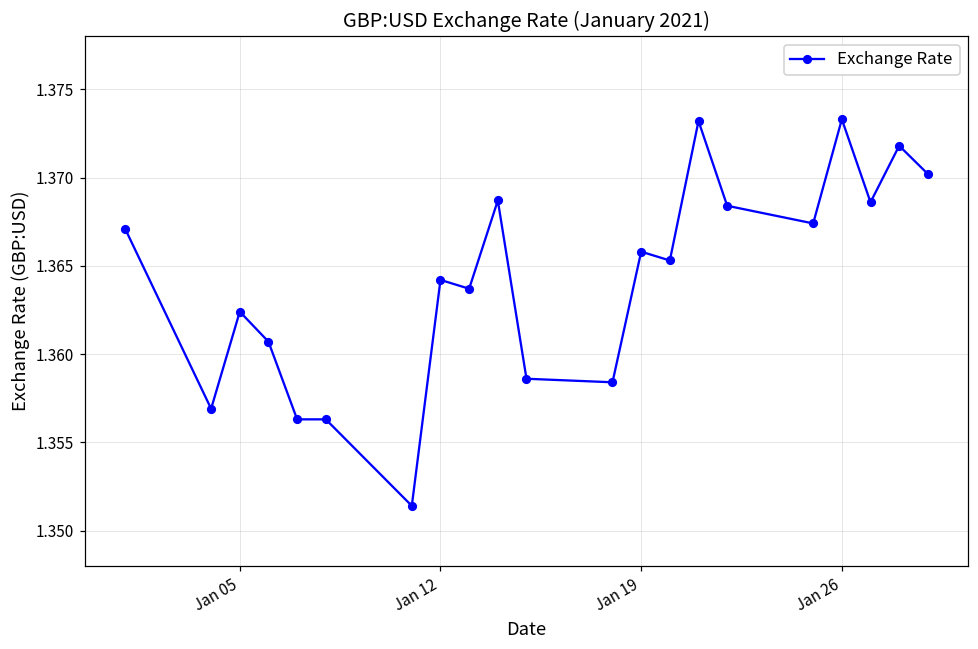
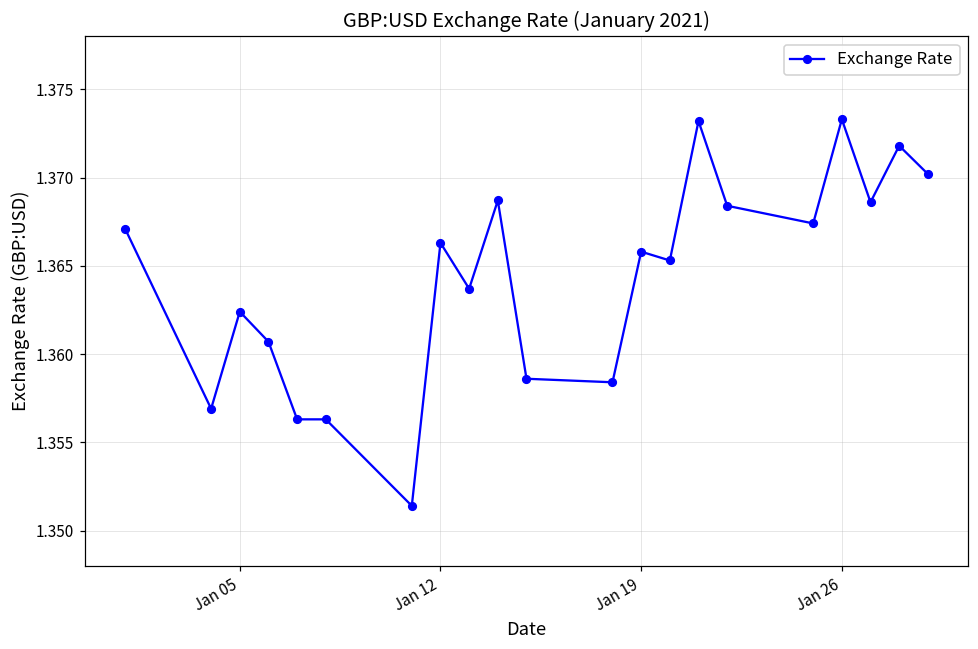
Jan 12: 1.3642 -> 1.3663
